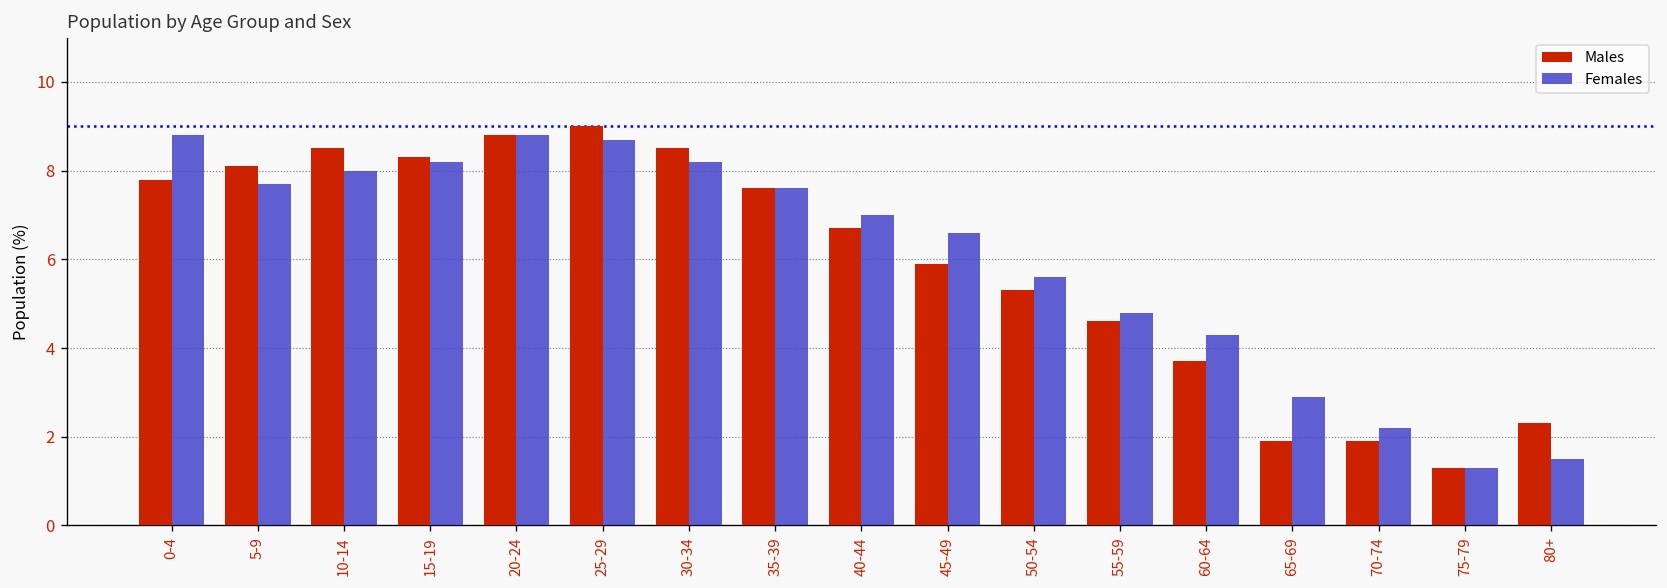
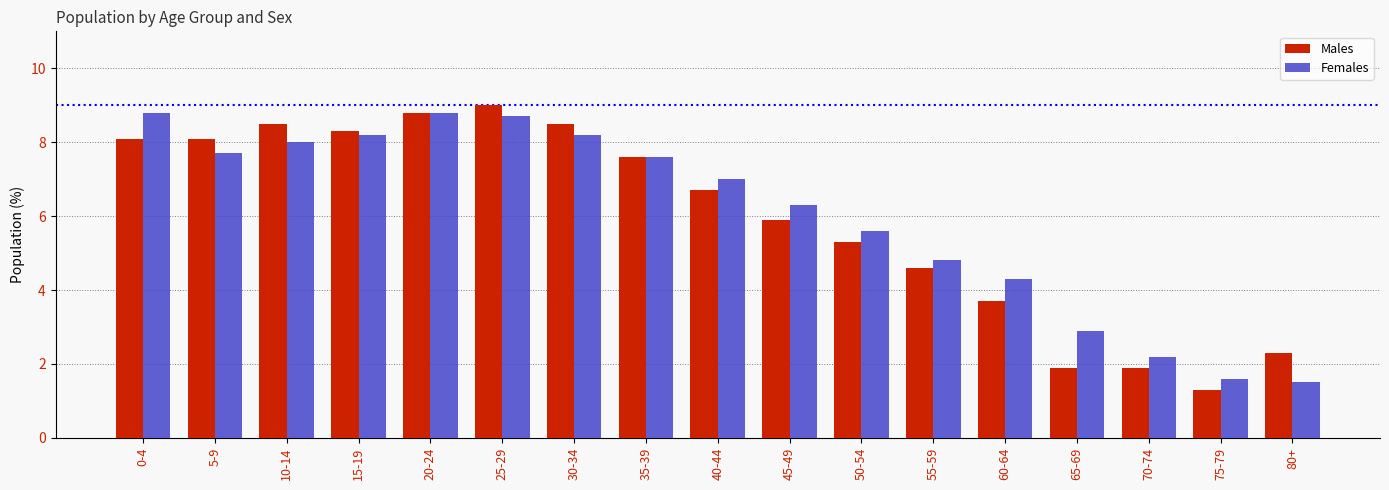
Males, 0-4: 7.8 -> 8.1
Females, 45-49: 6.6 -> 6.3
Females, 75-79: 1.3 -> 1.6
